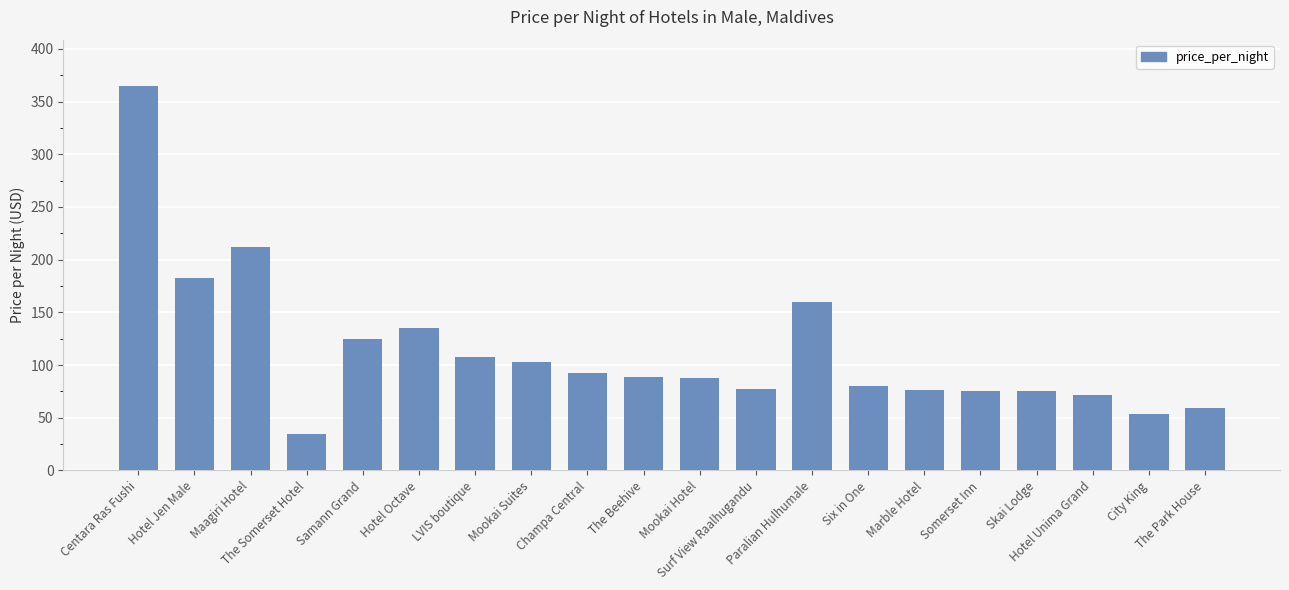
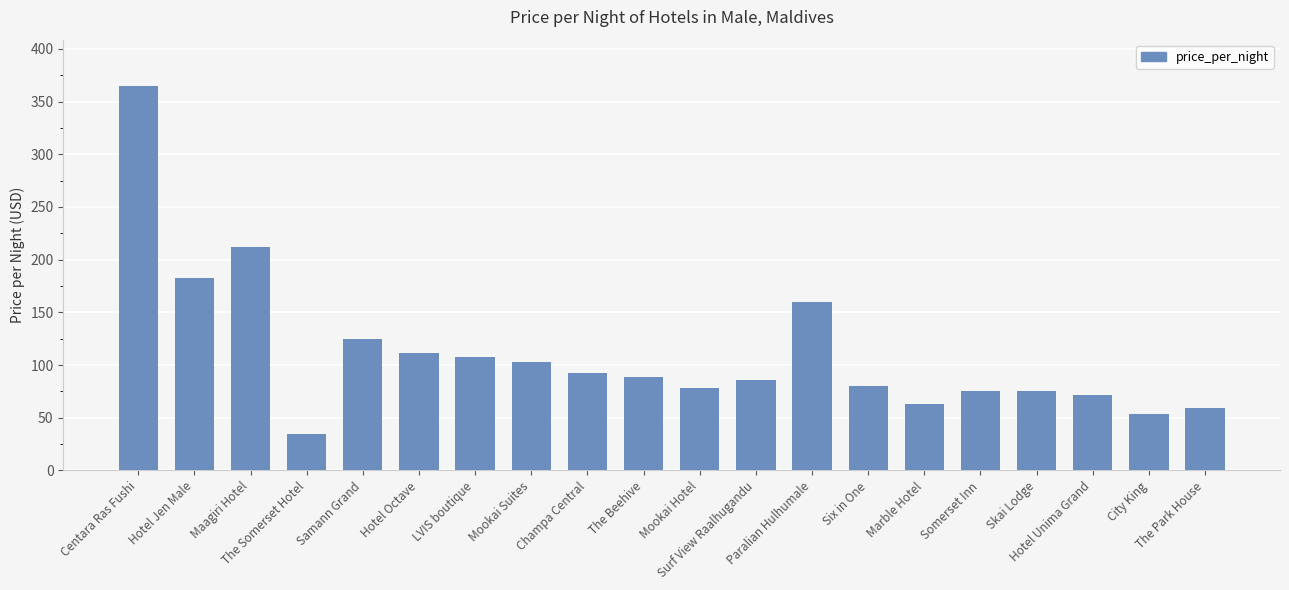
Hotel Octave: 135 -> 111
Mookai Hotel: 88 -> 78
Surf View Raalhugandu: 77 -> 86
Marble Hotel: 76 -> 63
